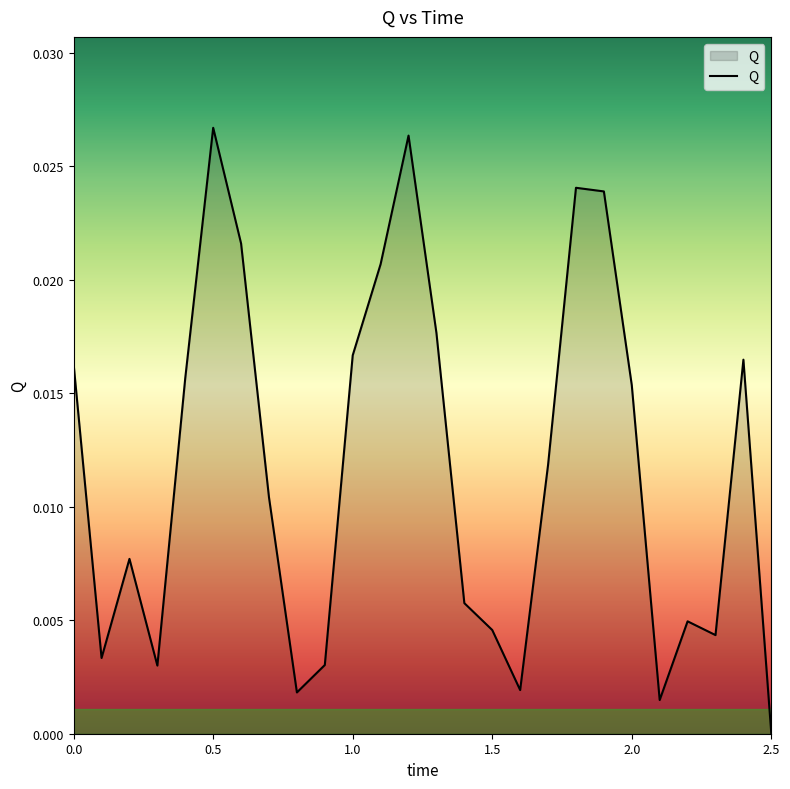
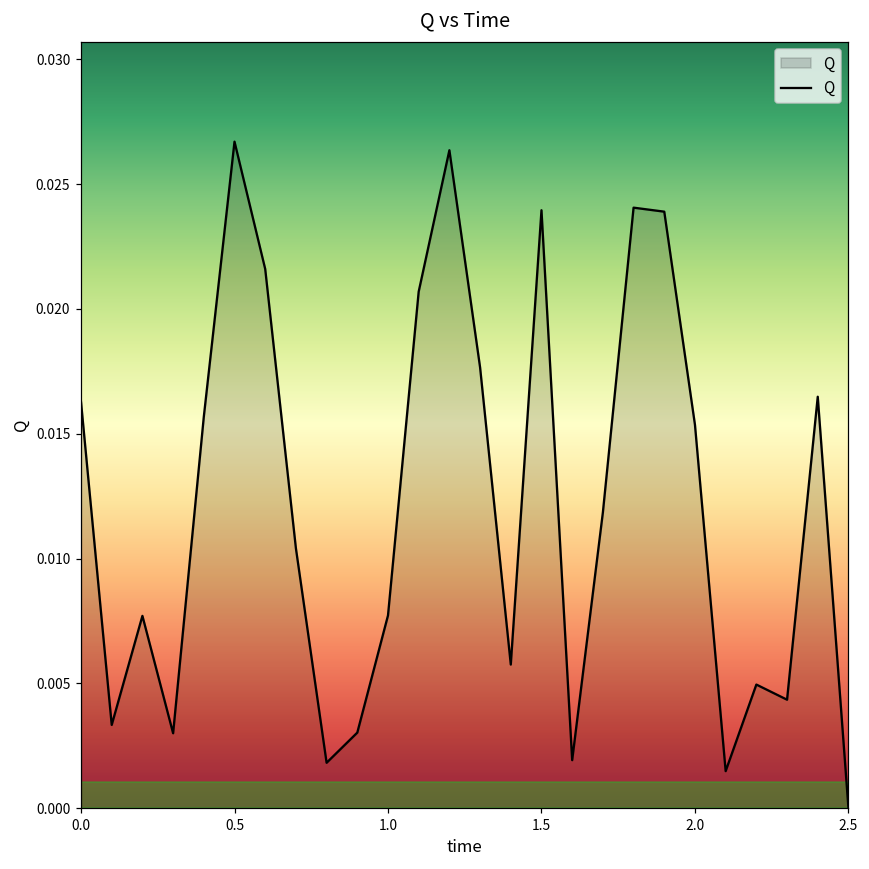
1.0: 0.0167 -> 0.0077
1.5: 0.0046 -> 0.0240
